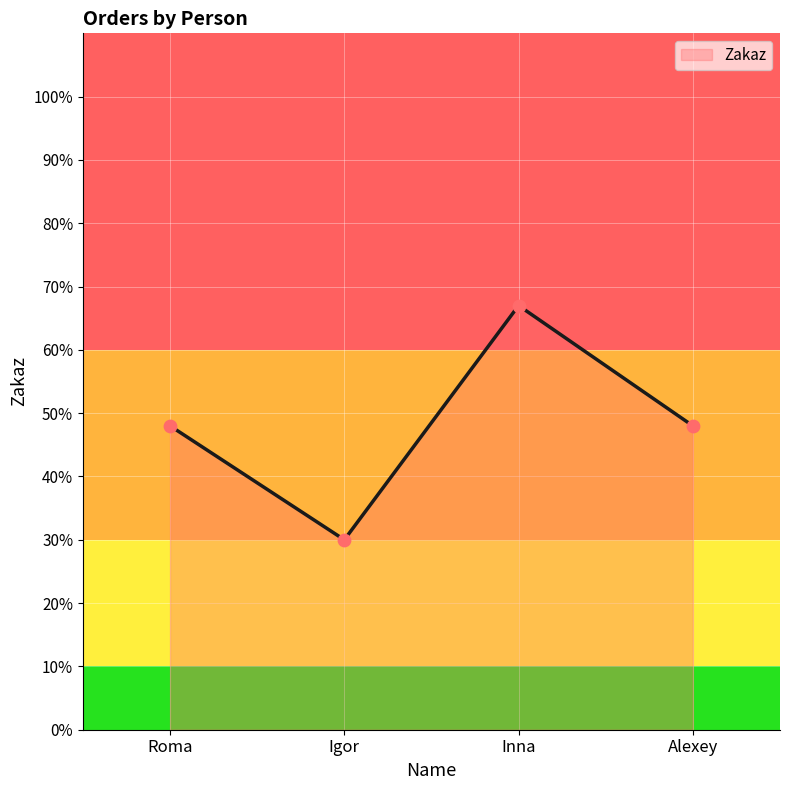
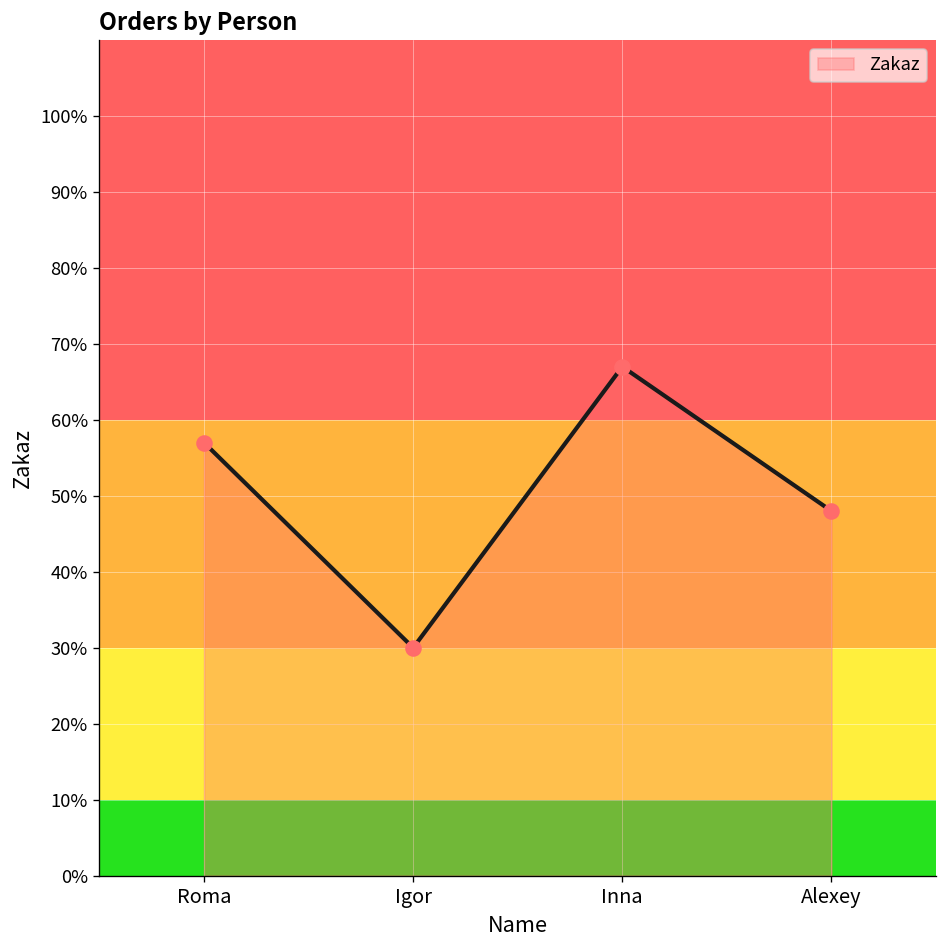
Roma: 48% -> 57%
